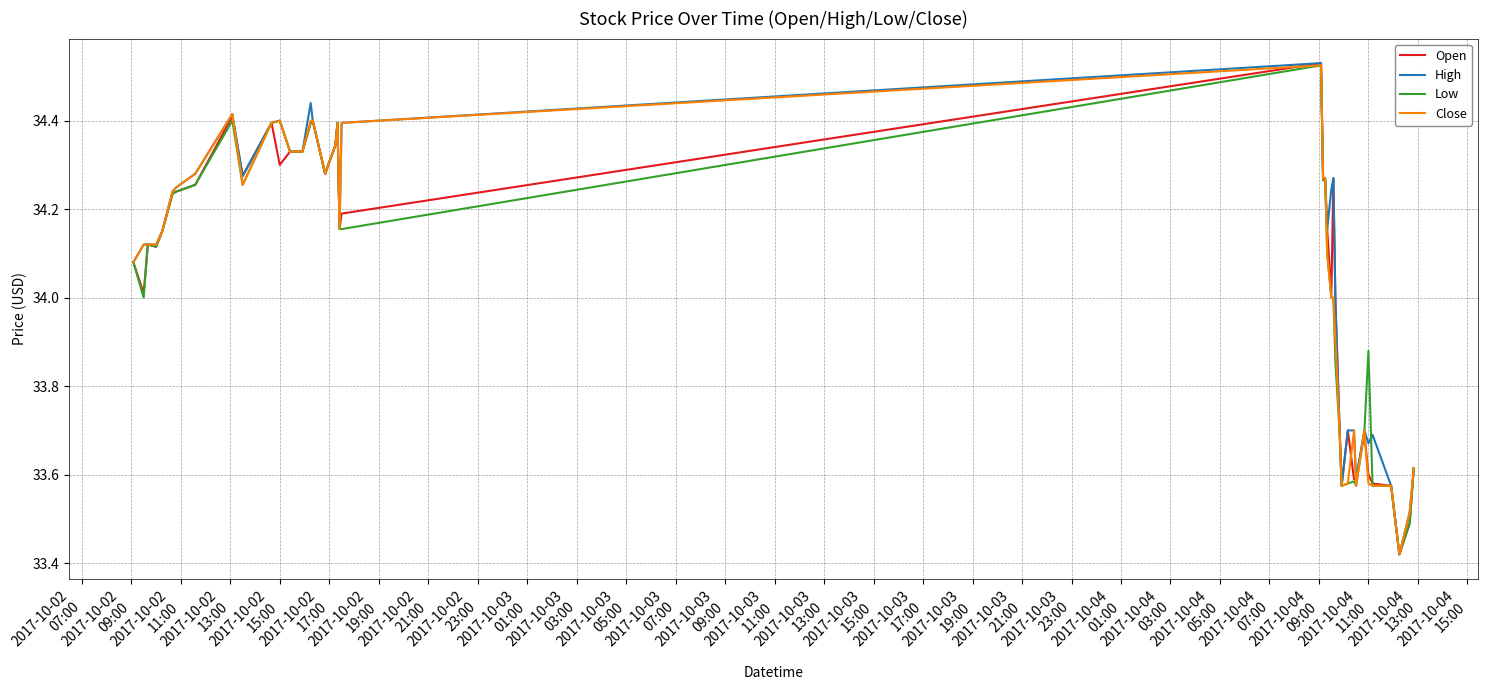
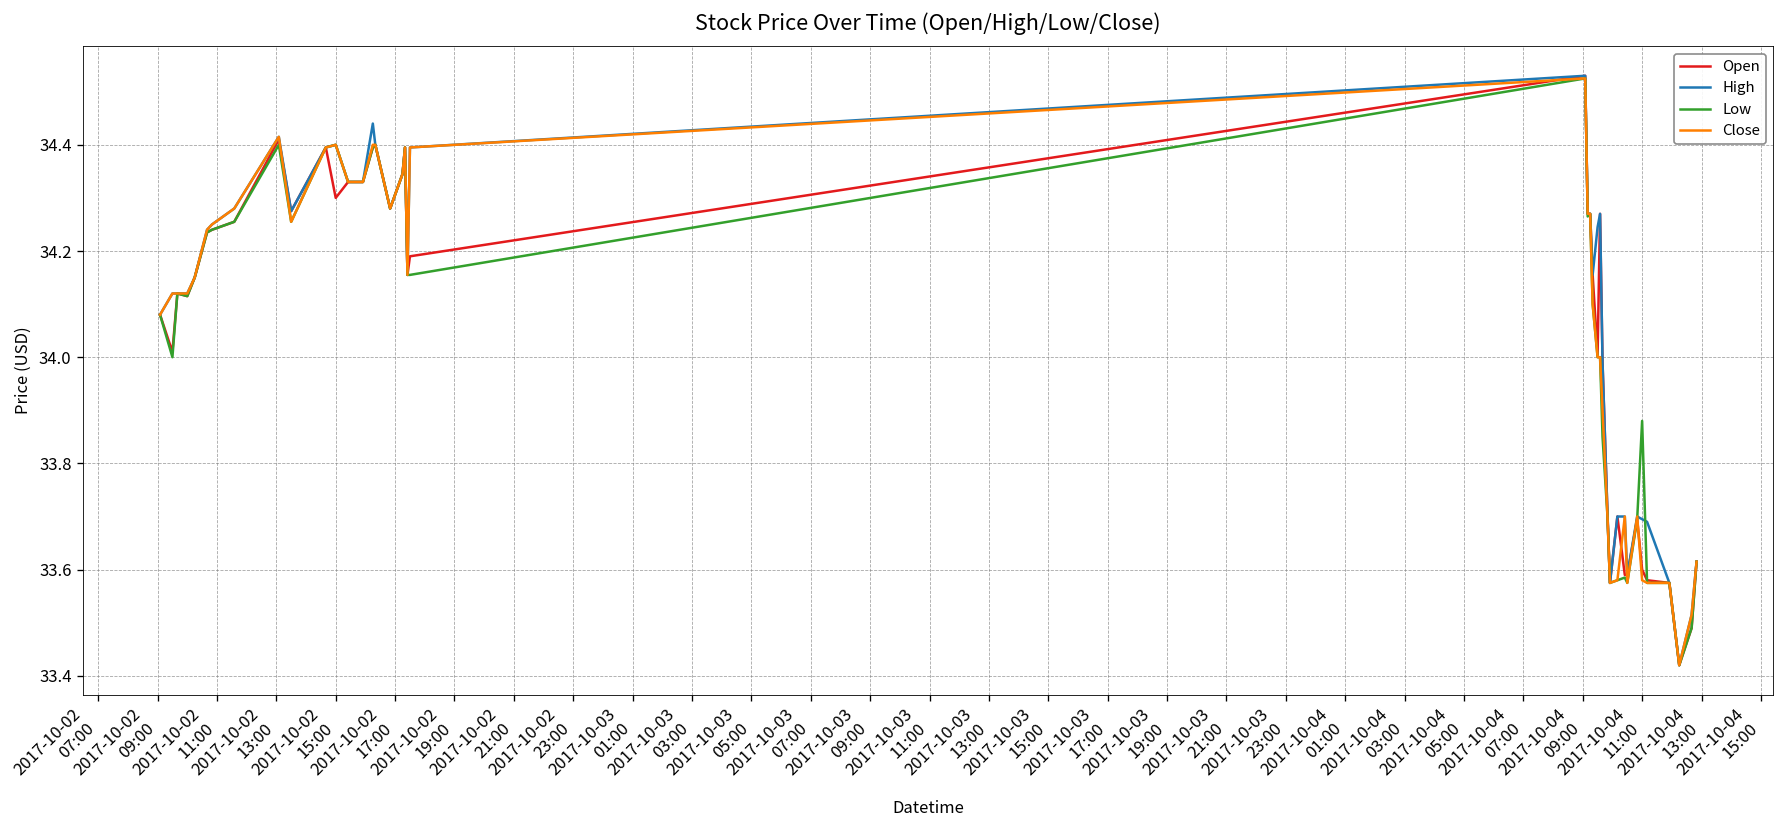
High, 2017-10-04 11:00: 33.67 -> 33.70
